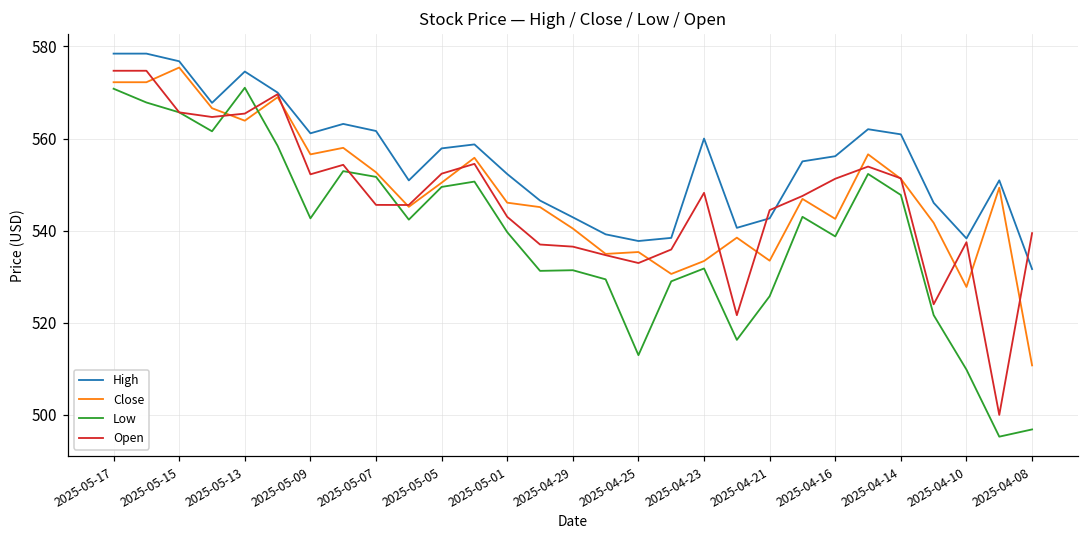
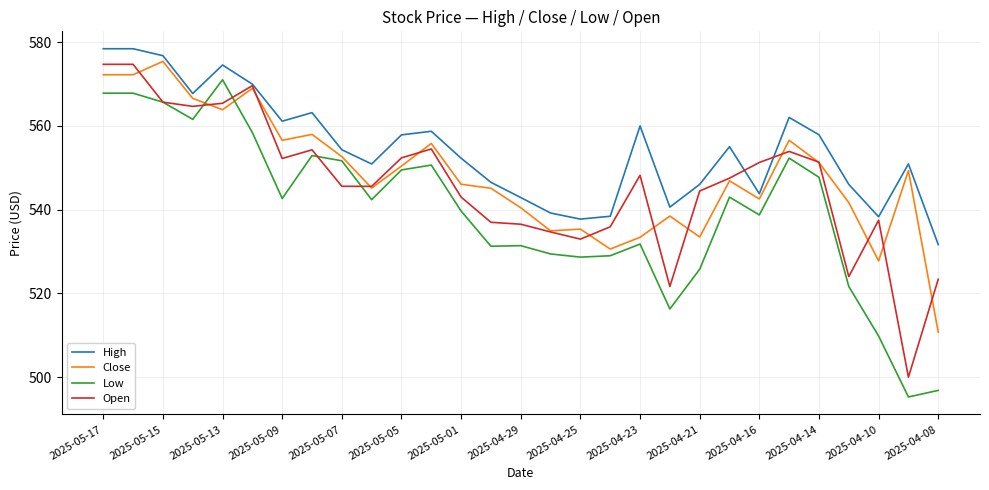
Low, 2025-05-17: 571 -> 568
High, 2025-05-07: 562 -> 554
Low, 2025-04-25: 513 -> 529
High, 2025-04-21: 543 -> 546
High, 2025-04-16: 556 -> 544
High, 2025-04-14: 561 -> 558
Open, 2025-04-08: 539 -> 523
